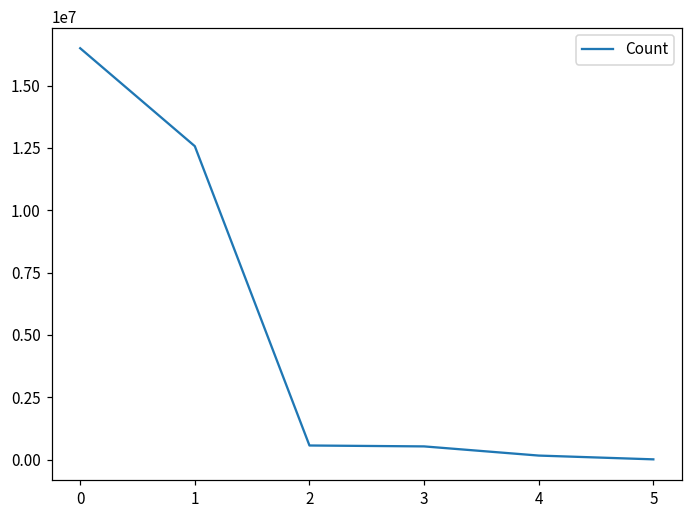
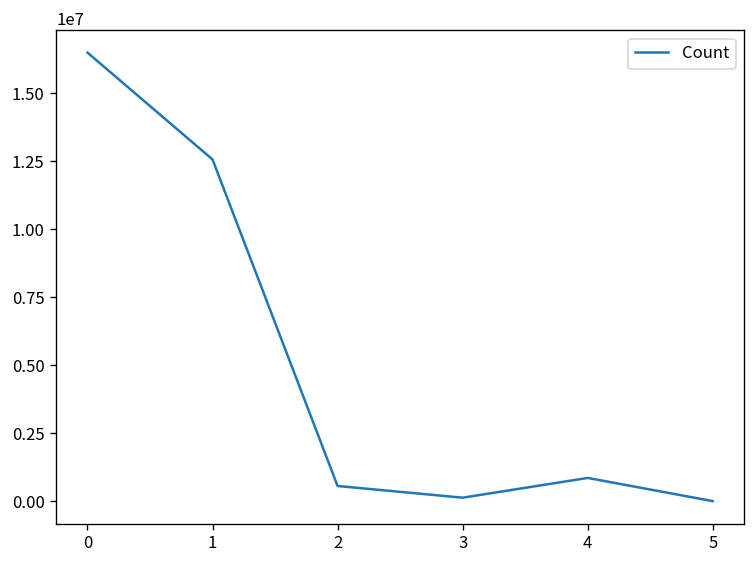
3: 500000 -> 100000
4: 200000 -> 900000
